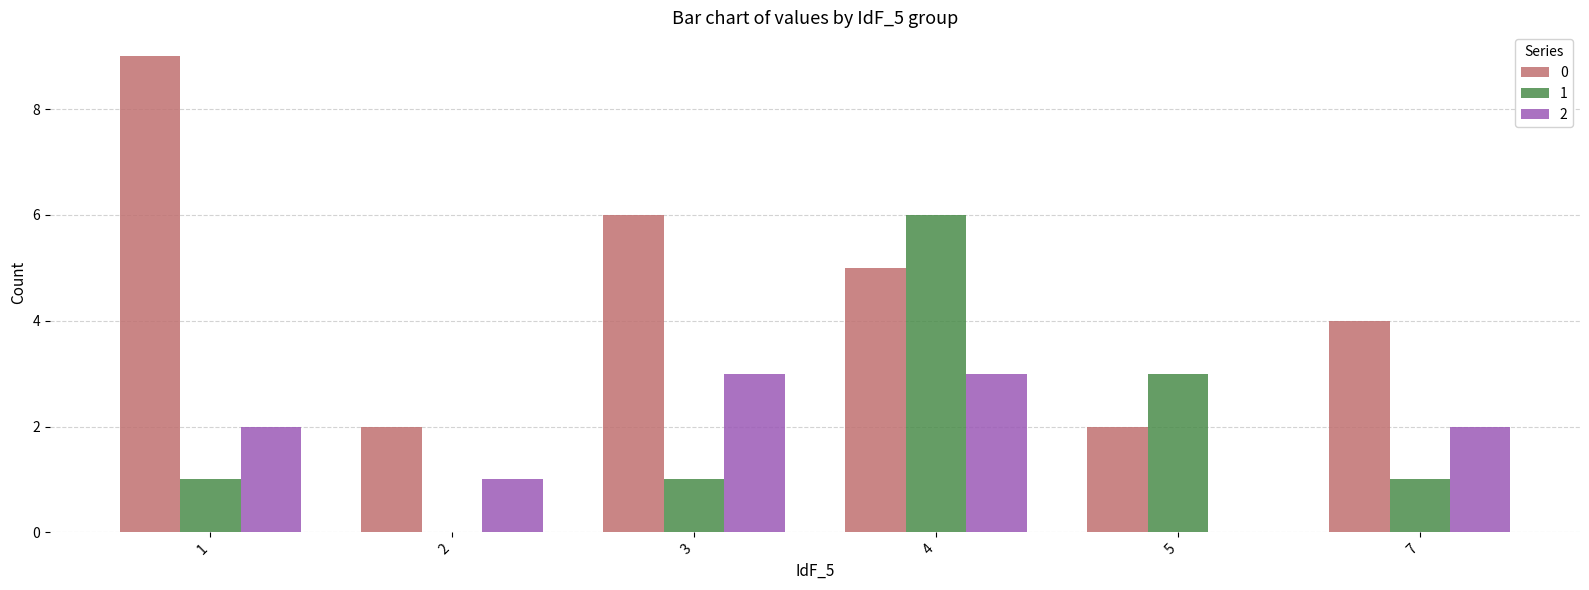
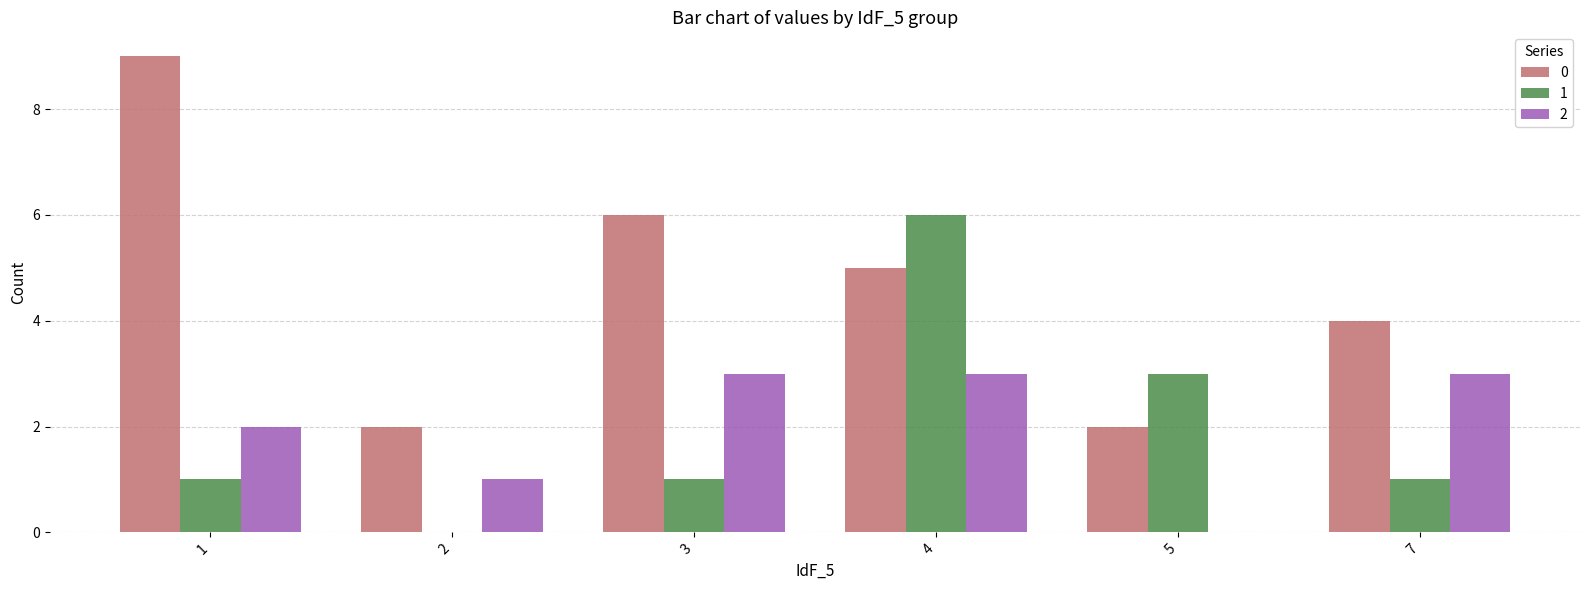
2, 7: 2 -> 3
